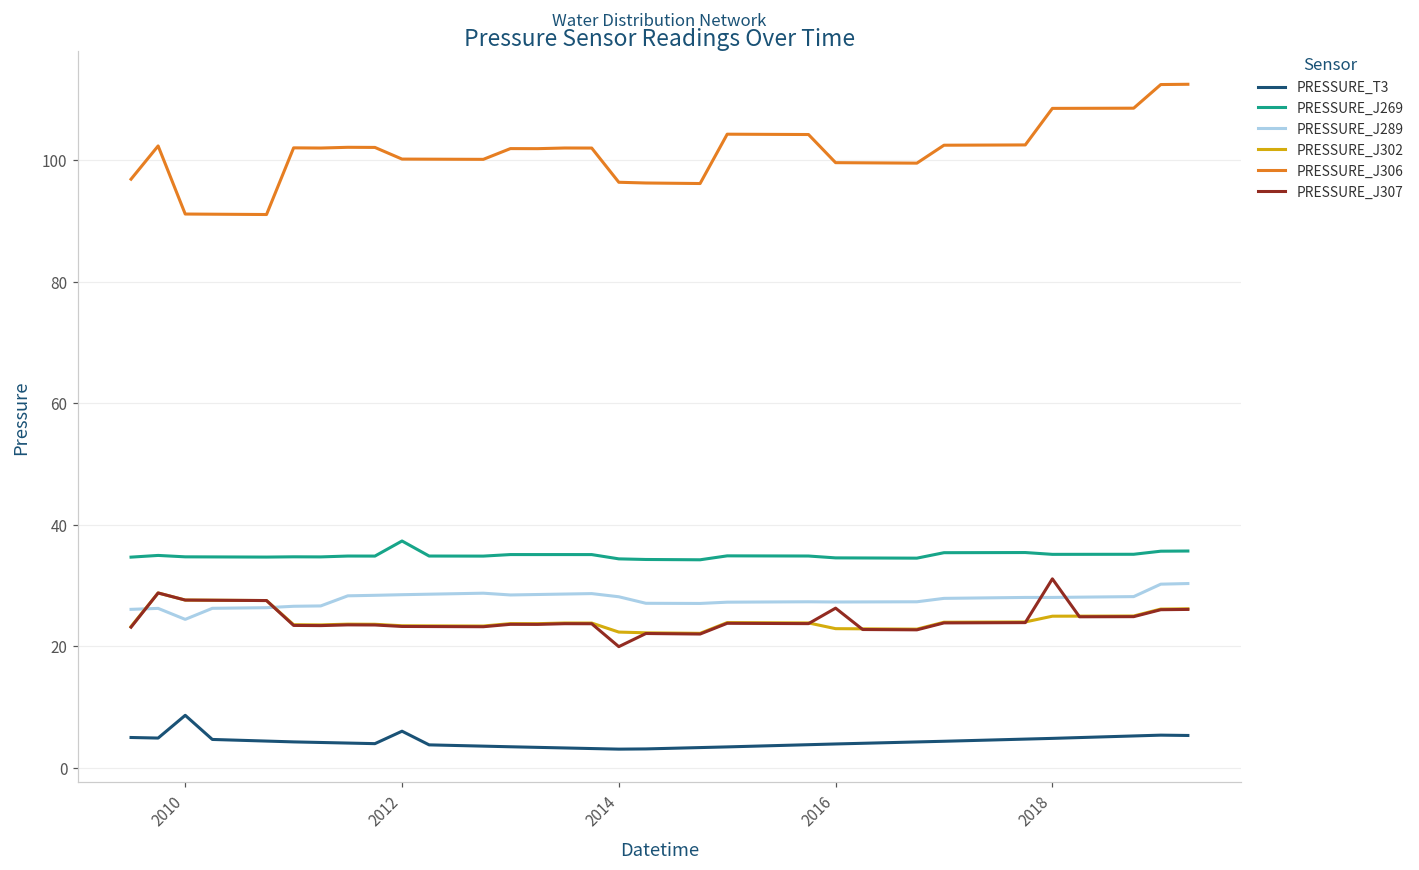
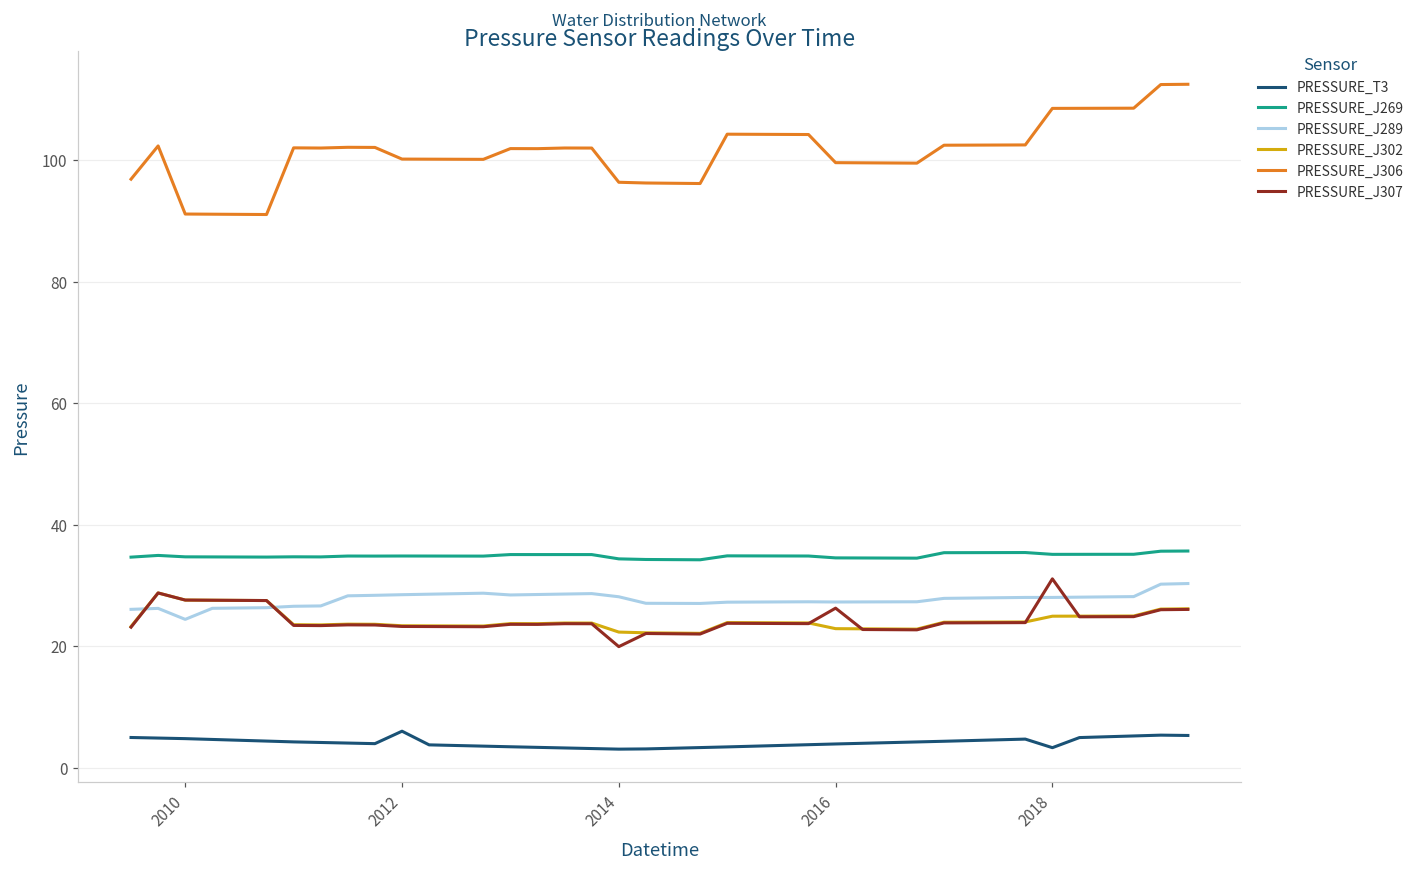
PRESSURE_T3, 2010: 9 -> 5
PRESSURE_J269, 2012: 37 -> 35
PRESSURE_T3, 2018: 5 -> 3
